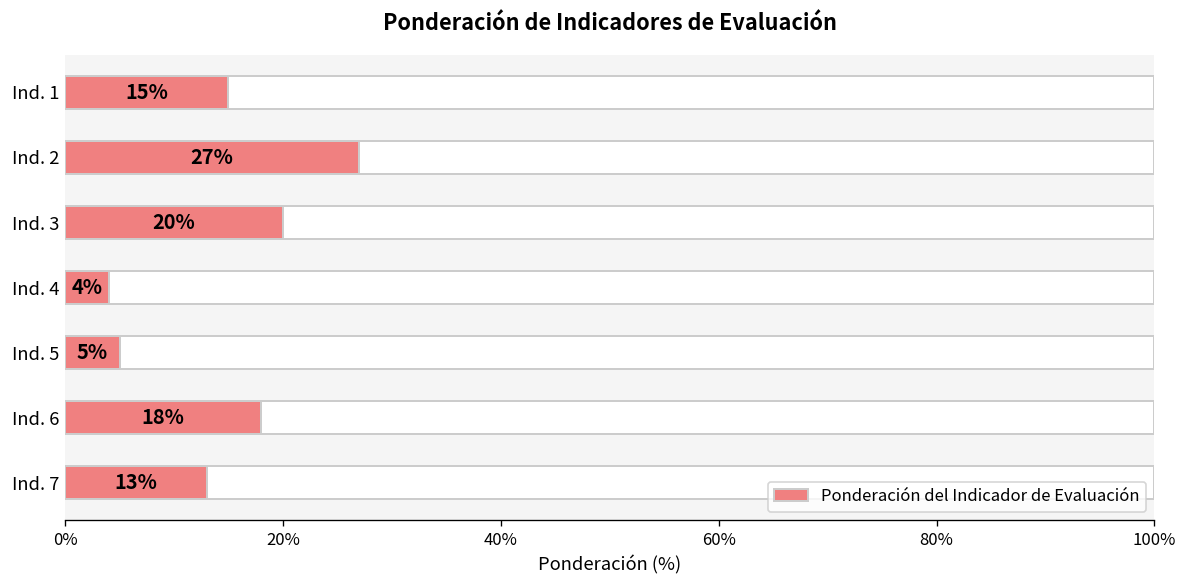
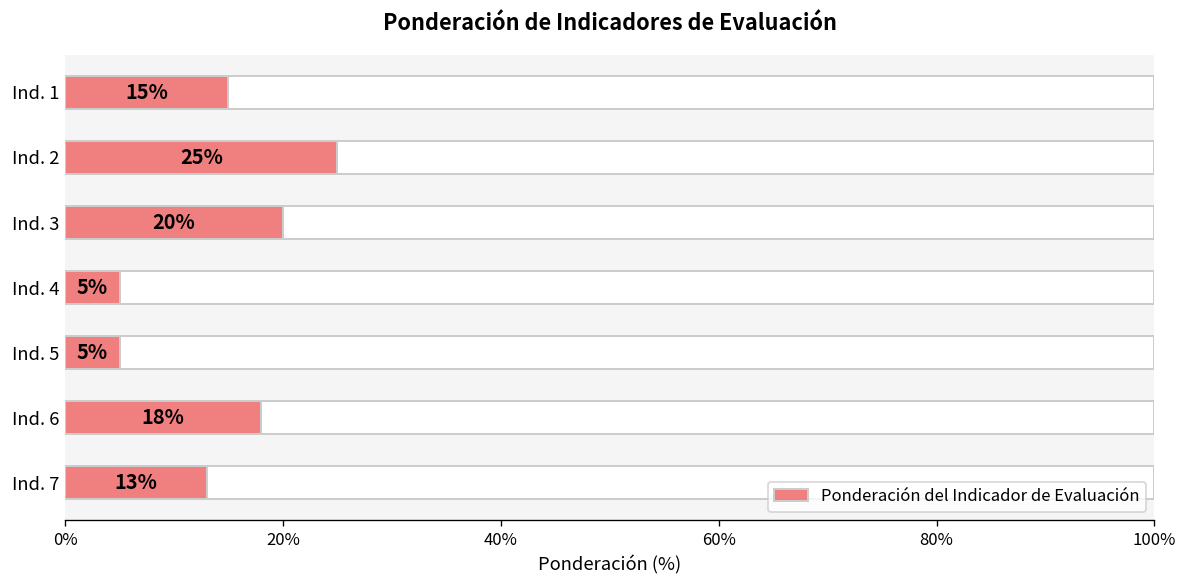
Ponderación del Indicador de Evaluación, Ind. 2: 27% -> 25%
Ponderación del Indicador de Evaluación, Ind. 4: 4% -> 5%
